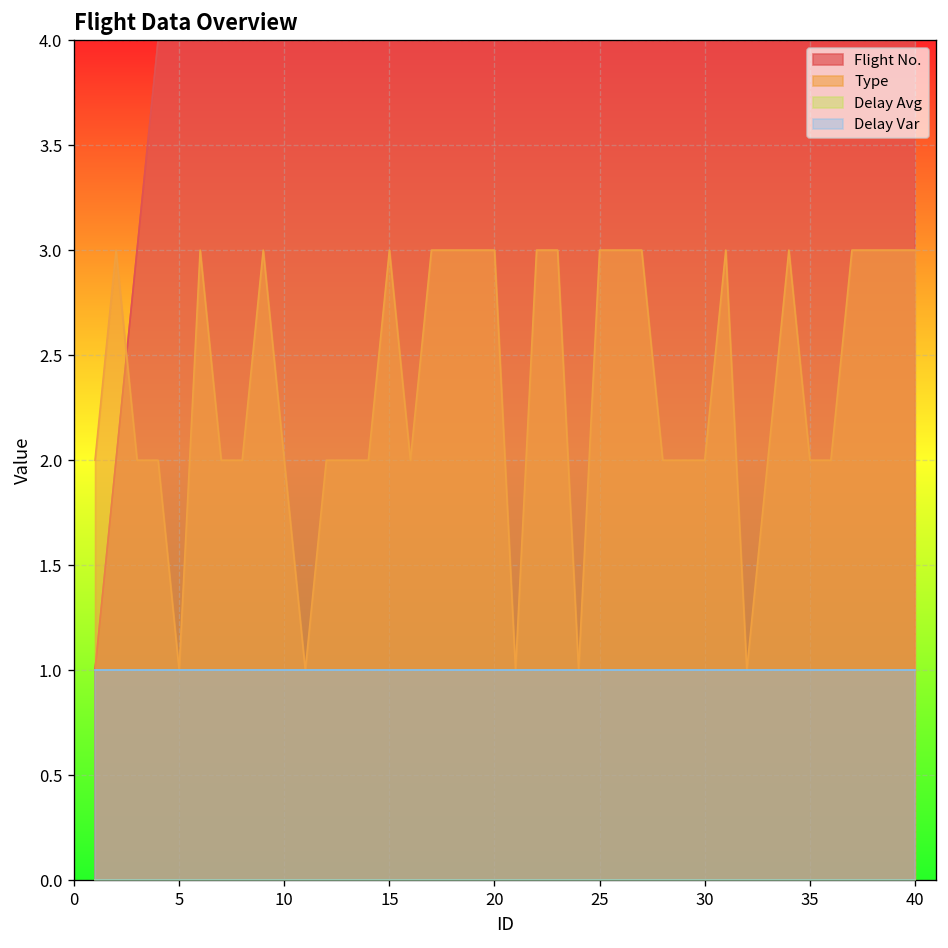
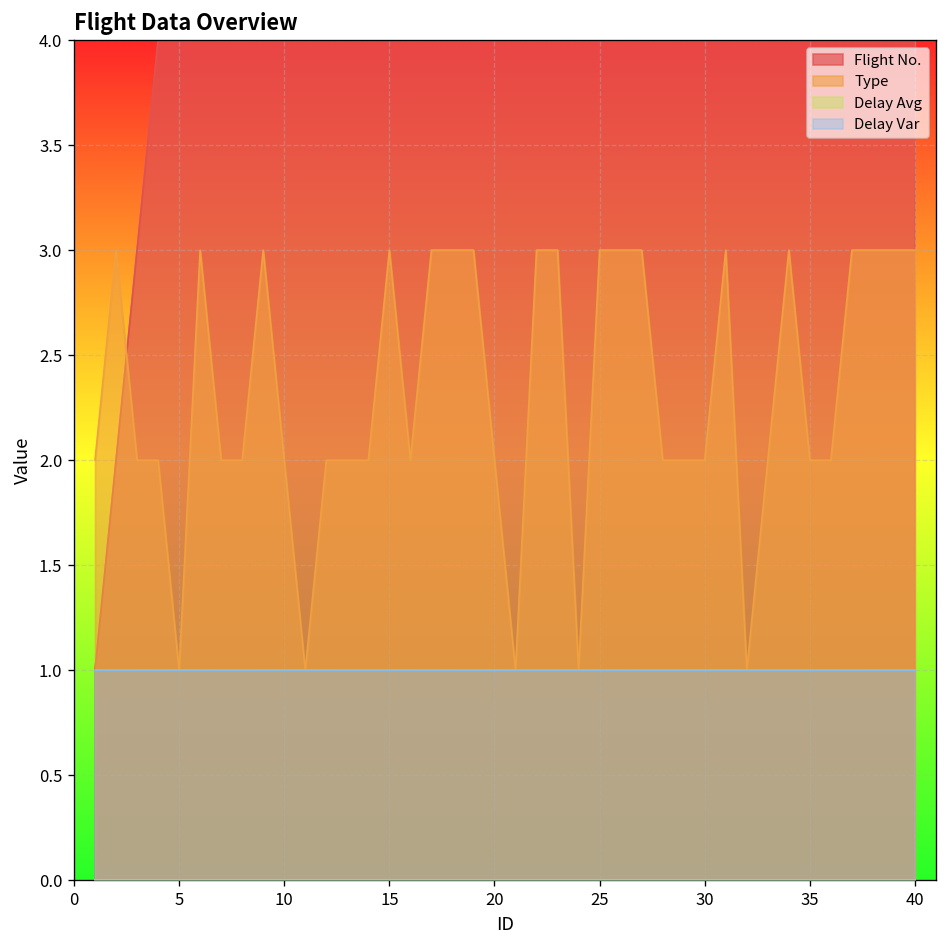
Type, 20: 3 -> 2
